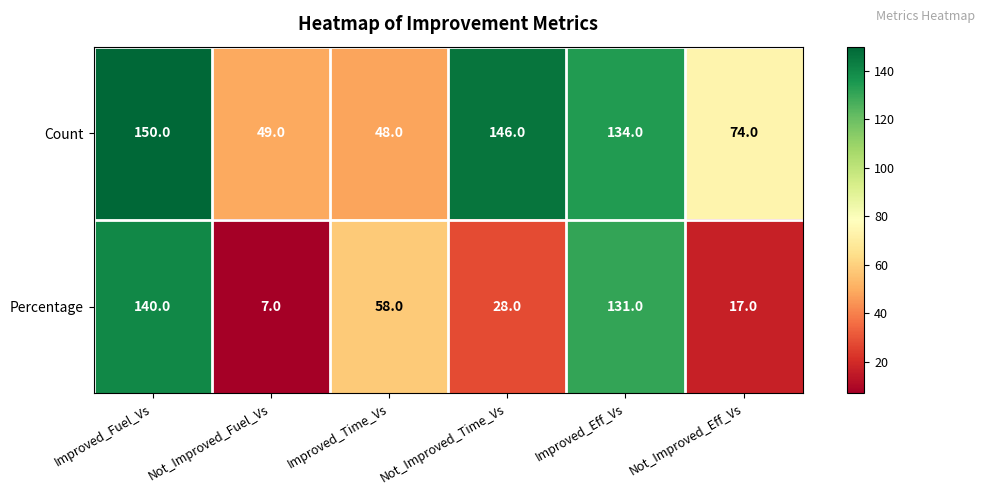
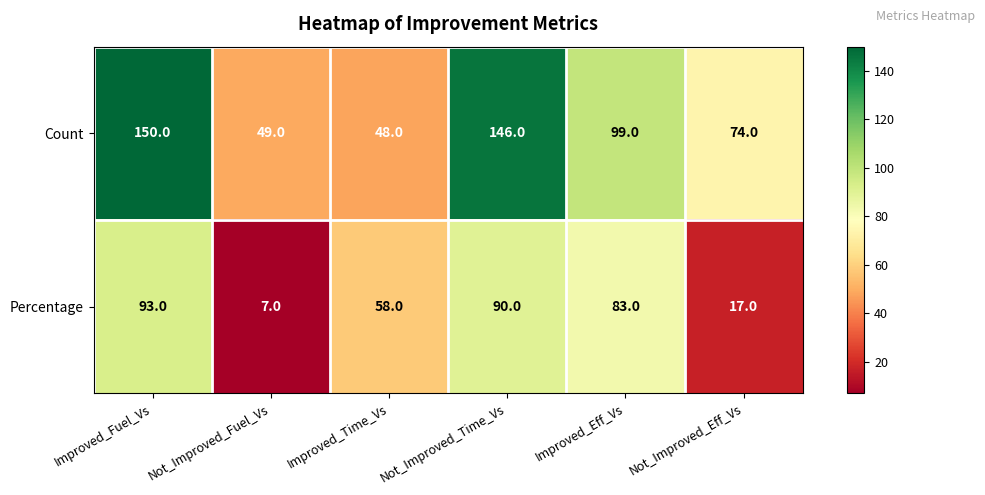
Count, Improved_Eff_Vs: 134.0 -> 99.0
Percentage, Improved_Fuel_Vs: 140.0 -> 93.0
Percentage, Not_Improved_Time_Vs: 28.0 -> 90.0
Percentage, Improved_Eff_Vs: 131.0 -> 83.0
